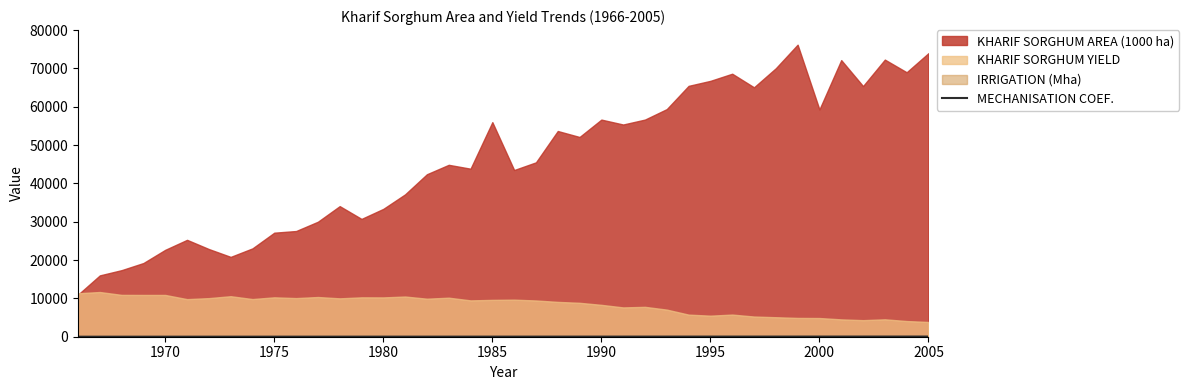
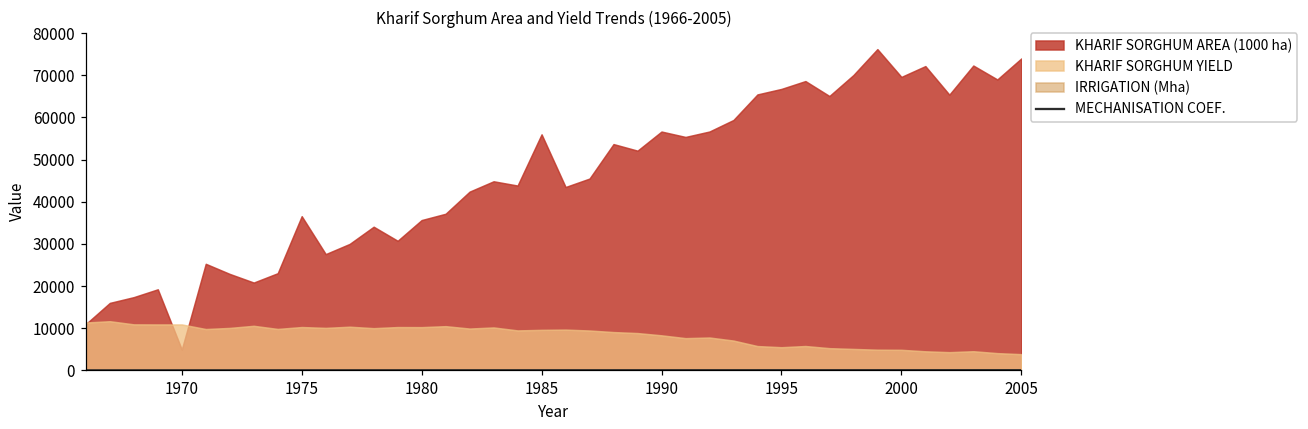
KHARIF SORGHUM AREA (1000 ha), 1970: 23000 -> 5000
KHARIF SORGHUM AREA (1000 ha), 1975: 27000 -> 37000
KHARIF SORGHUM AREA (1000 ha), 1980: 33000 -> 36000
KHARIF SORGHUM AREA (1000 ha), 2000: 59000 -> 70000
